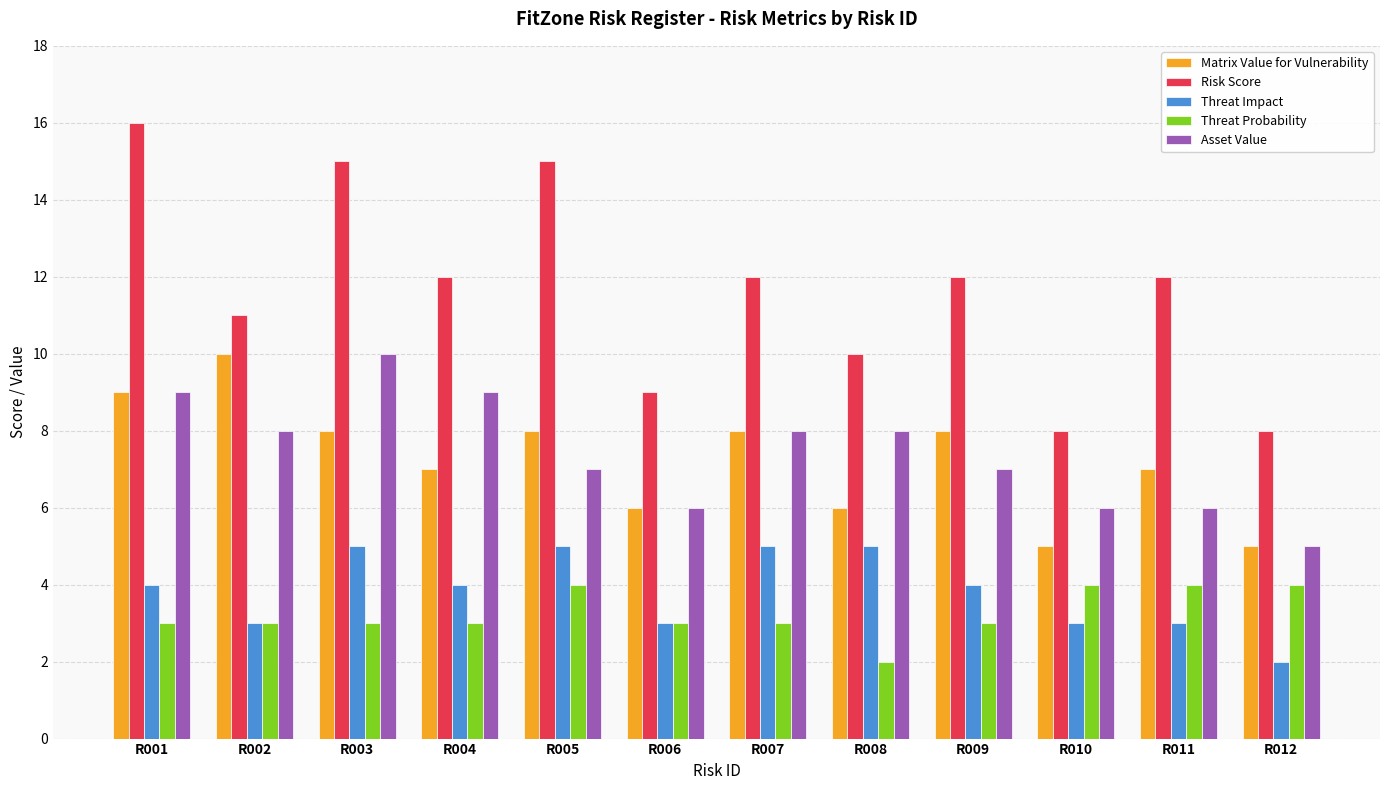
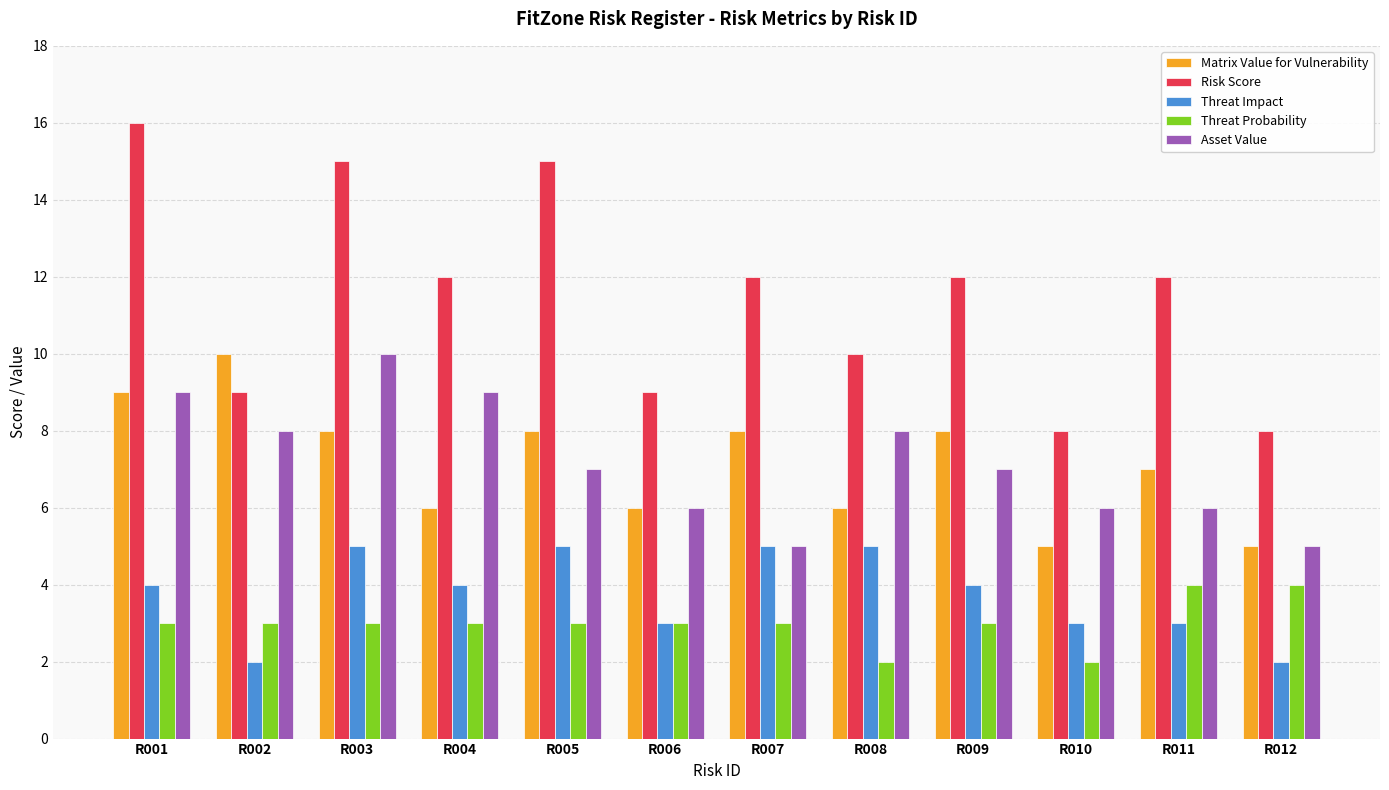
Risk Score, R002: 11 -> 9
Threat Impact, R002: 3 -> 2
Matrix Value for Vulnerability, R004: 7 -> 6
Threat Probability, R005: 4 -> 3
Asset Value, R007: 8 -> 5
Threat Probability, R010: 4 -> 2
